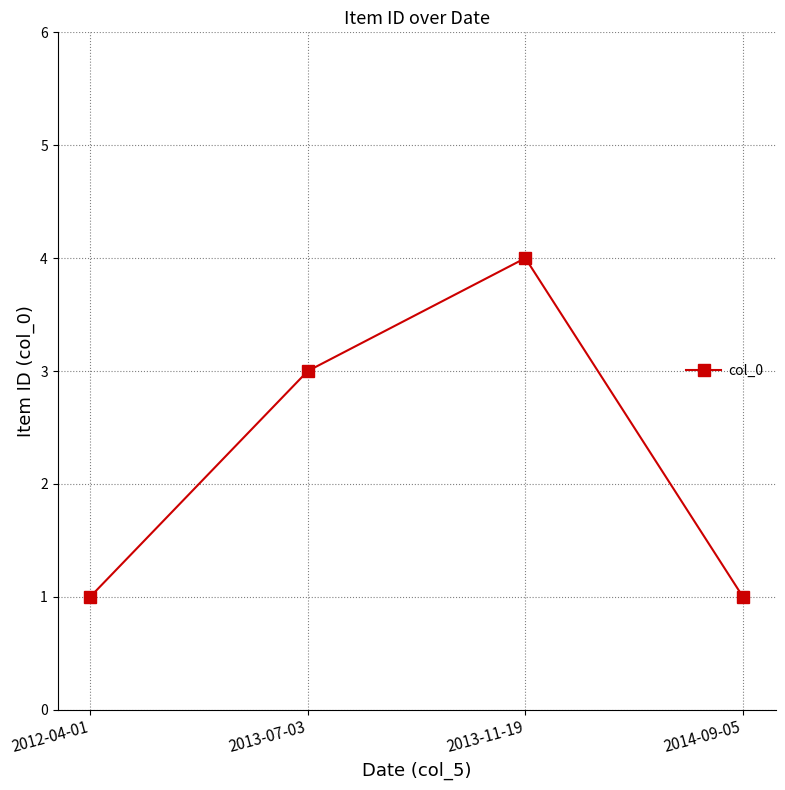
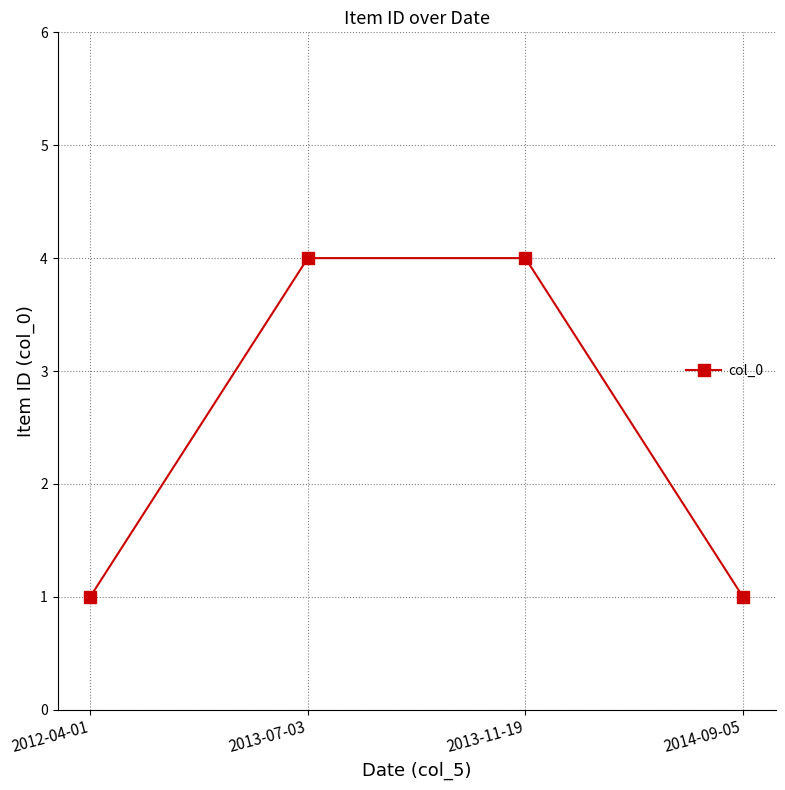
2013-07-03: 3 -> 4
